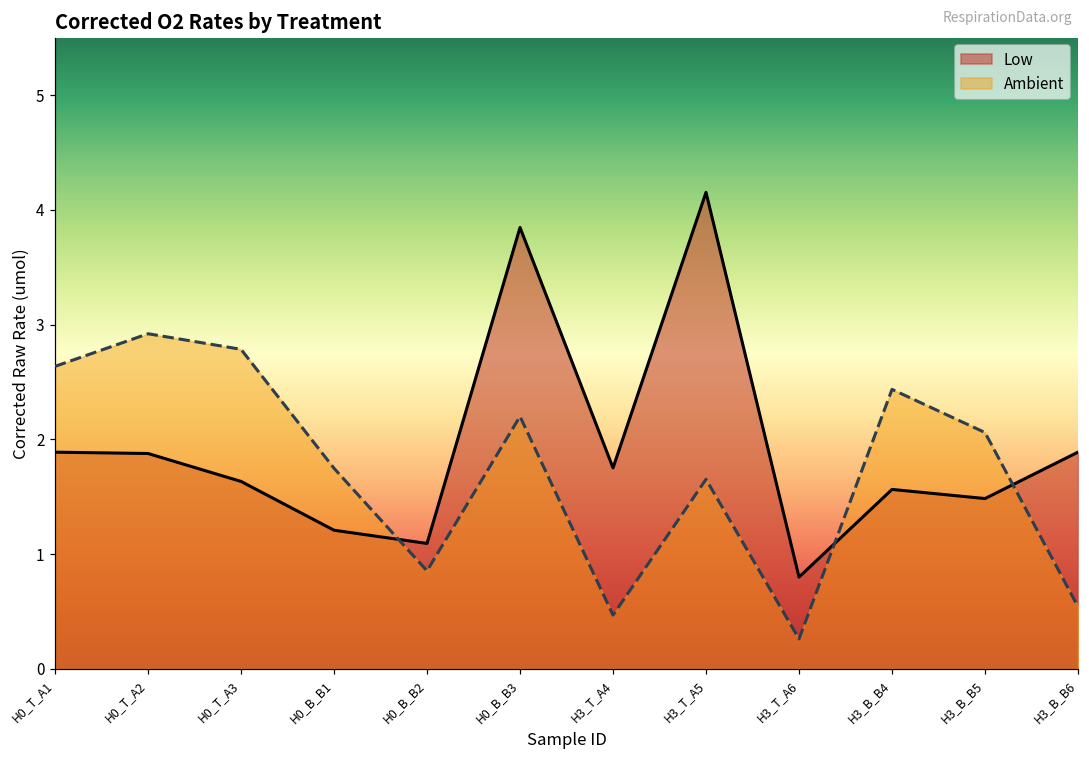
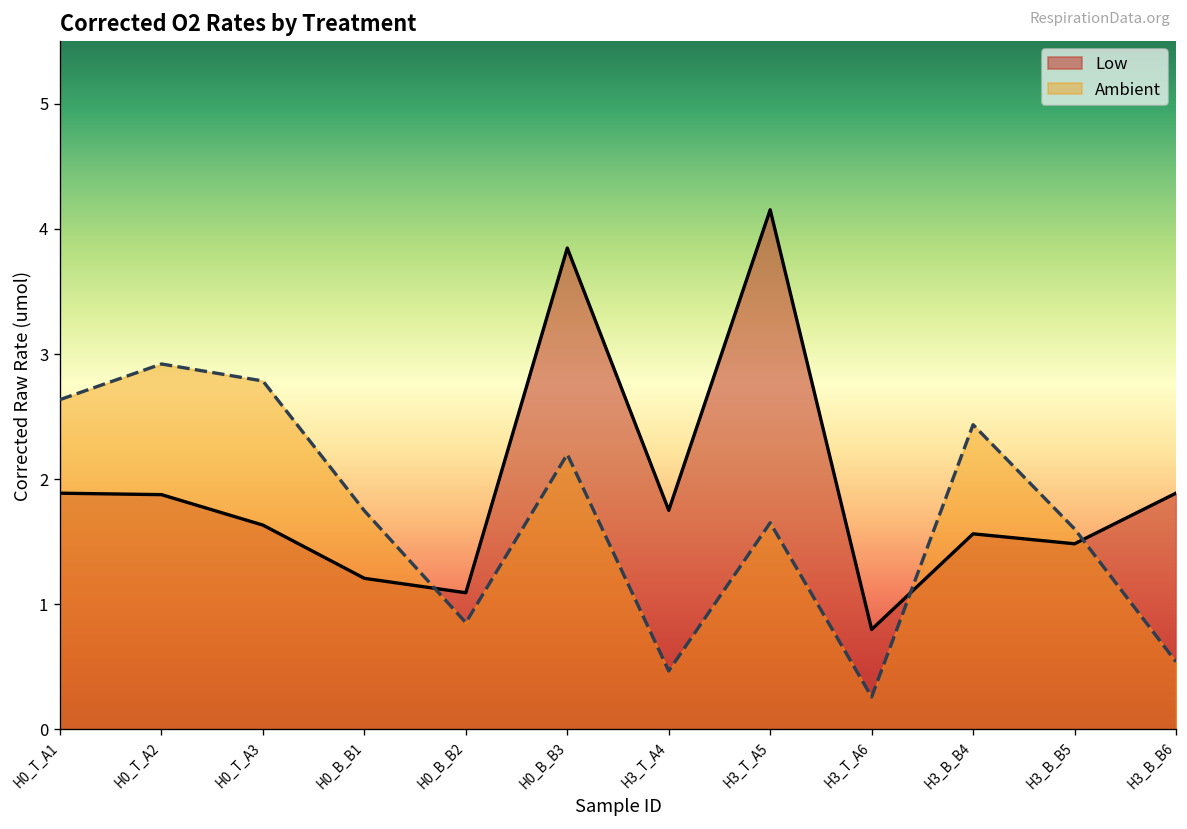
Ambient, H3_B_B5: 2.06 -> 1.60
